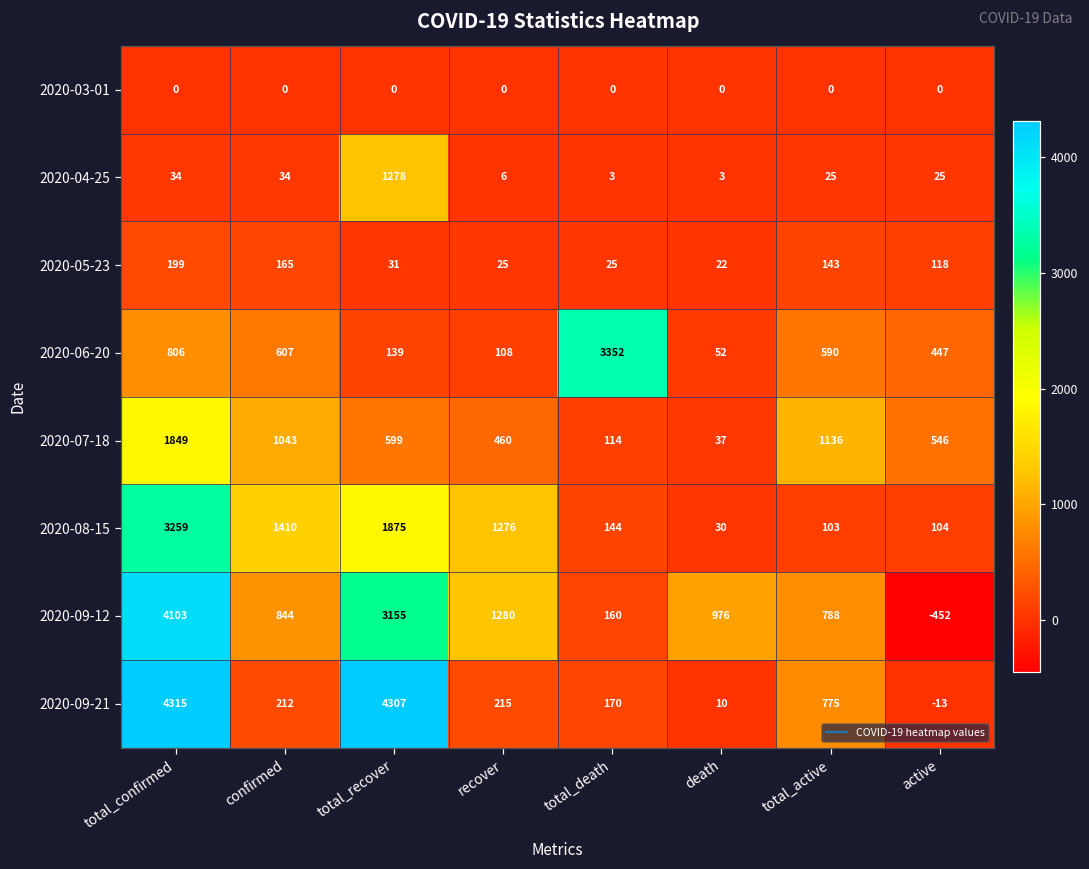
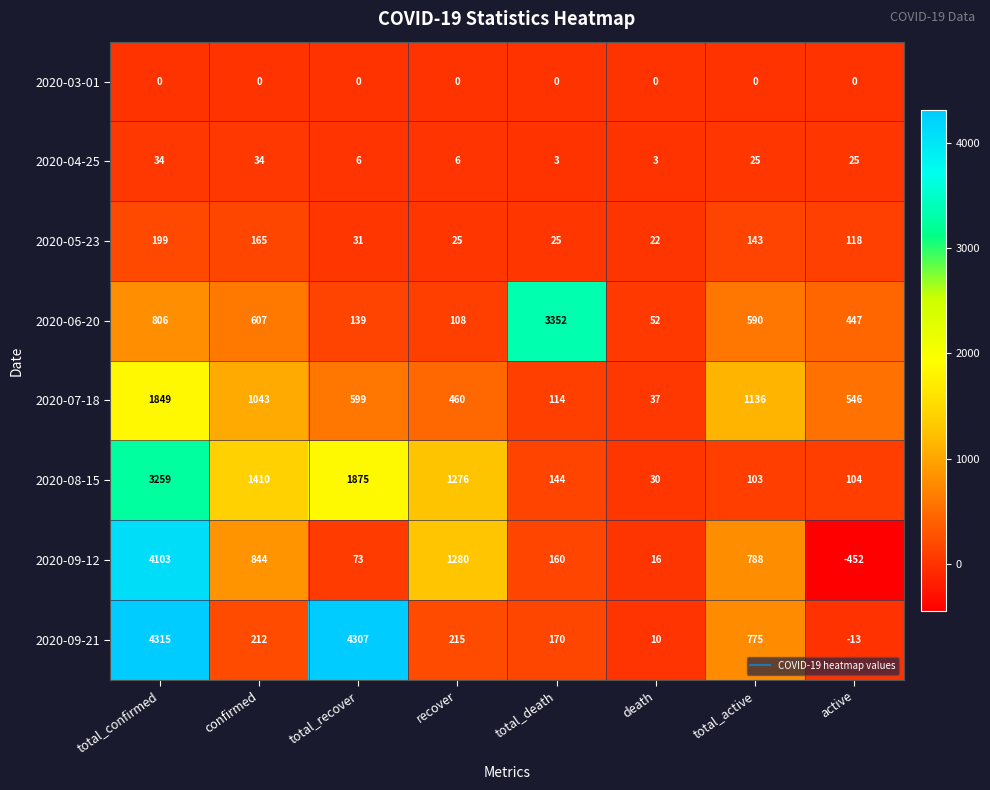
2020-04-25, total_recover: 1278 -> 6
2020-09-12, total_recover: 3155 -> 73
2020-09-12, death: 976 -> 16
